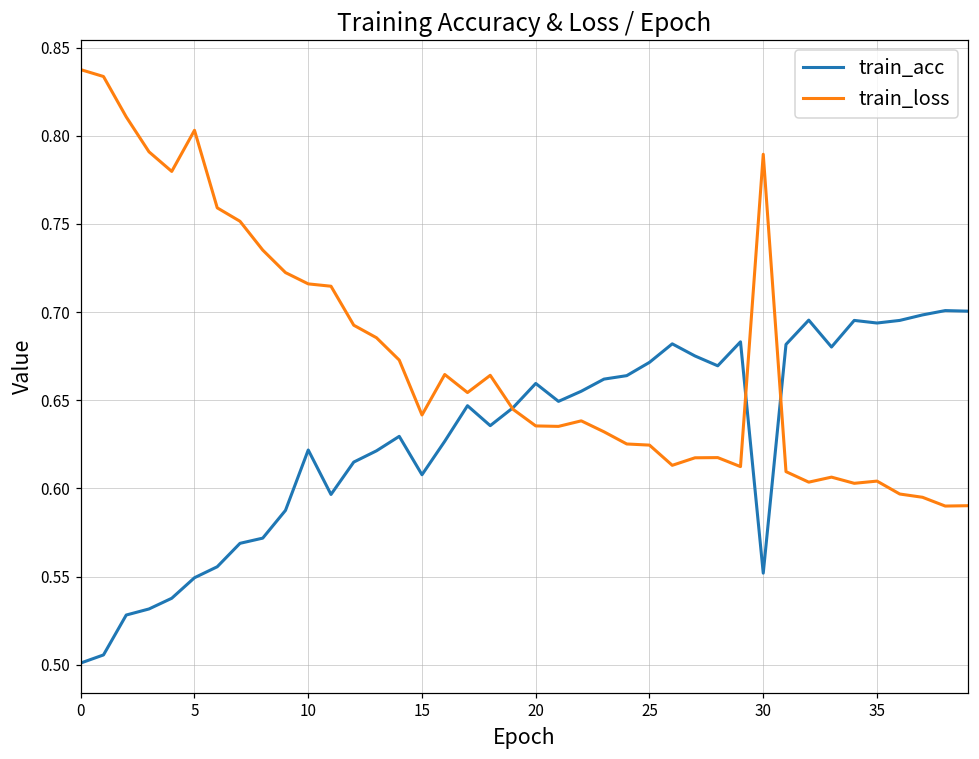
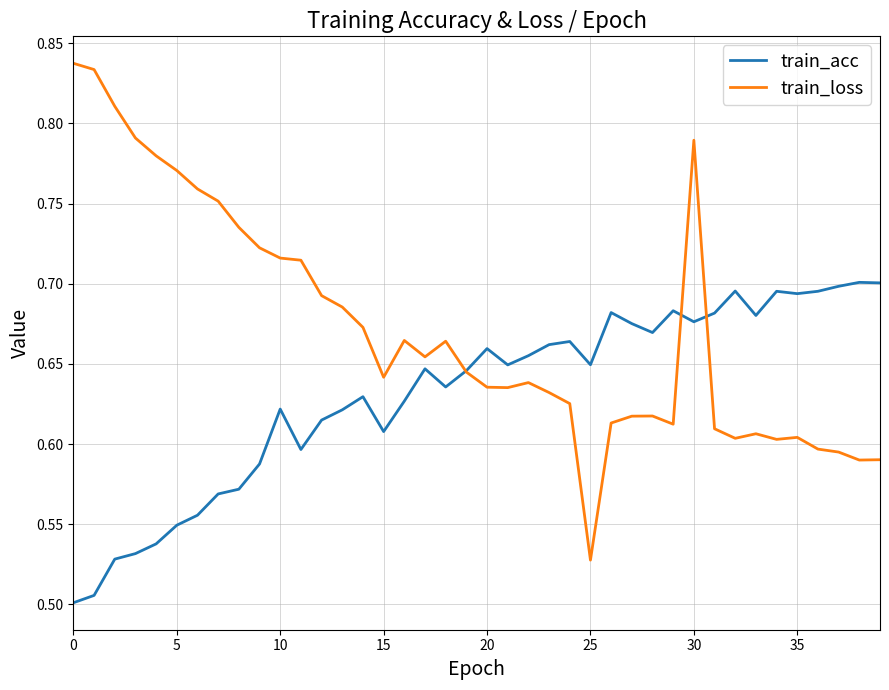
train_loss, 5: 0.803 -> 0.771
train_acc, 25: 0.672 -> 0.649
train_loss, 25: 0.625 -> 0.528
train_acc, 30: 0.552 -> 0.676
